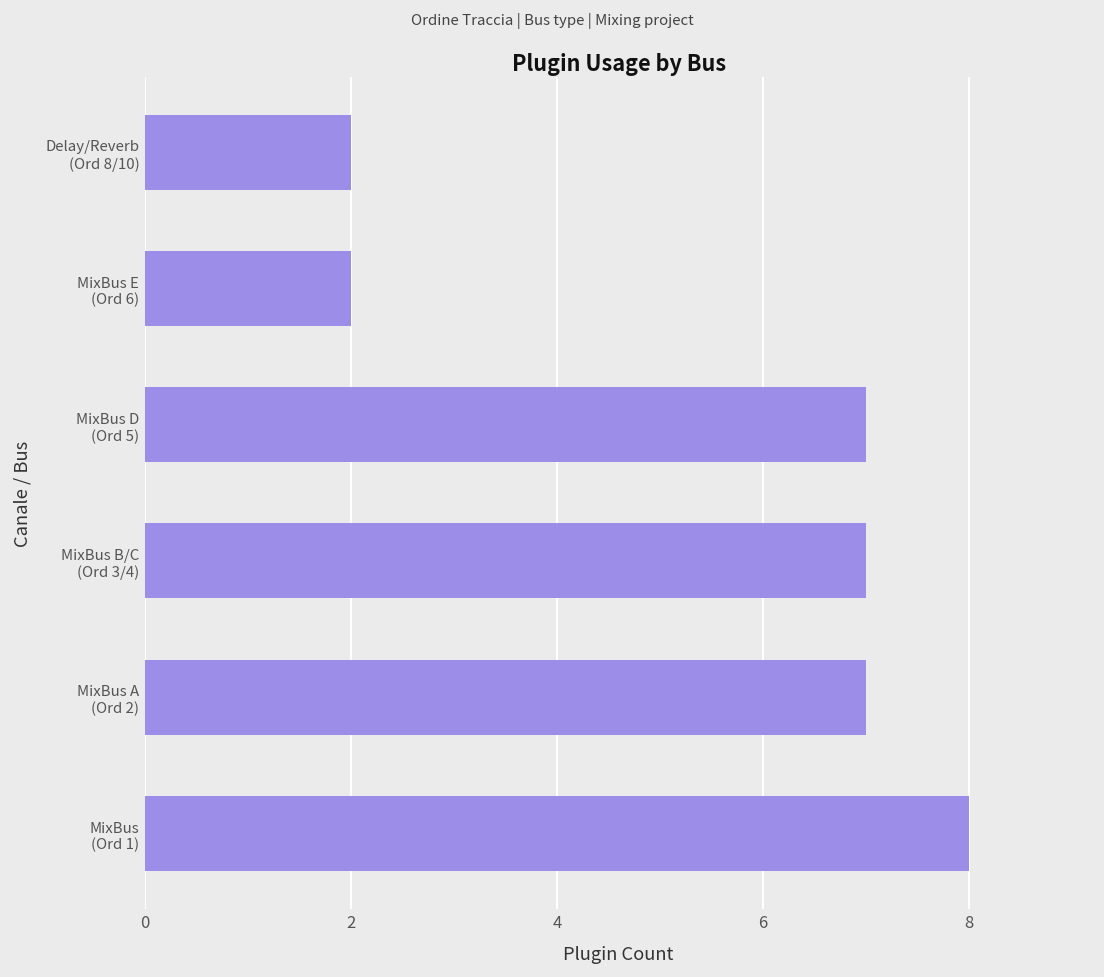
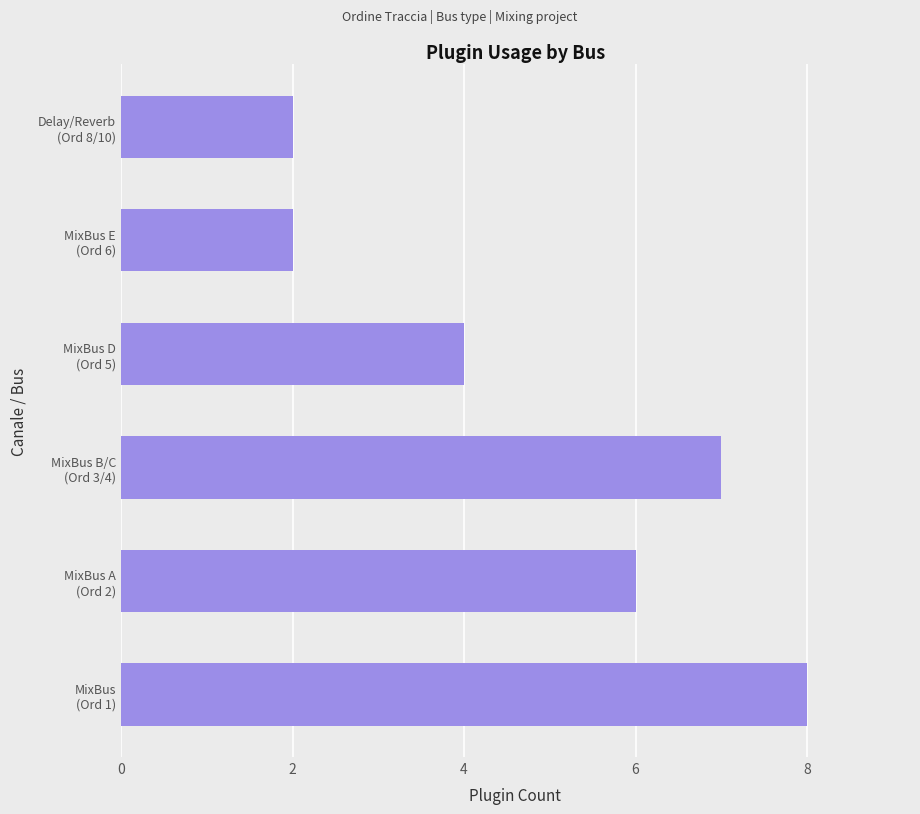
MixBus D (Ord 5): 7 -> 4
MixBus A (Ord 2): 7 -> 6
